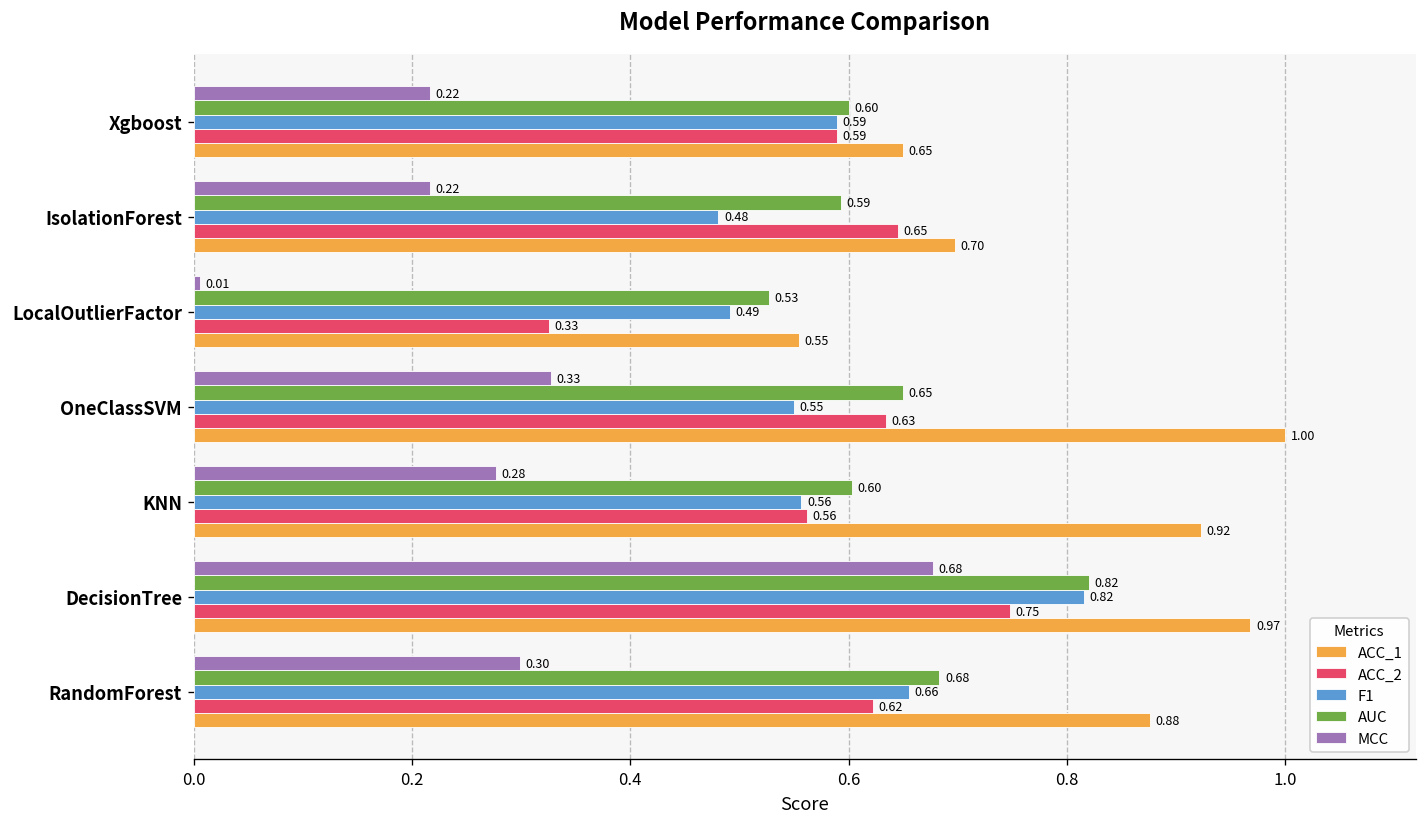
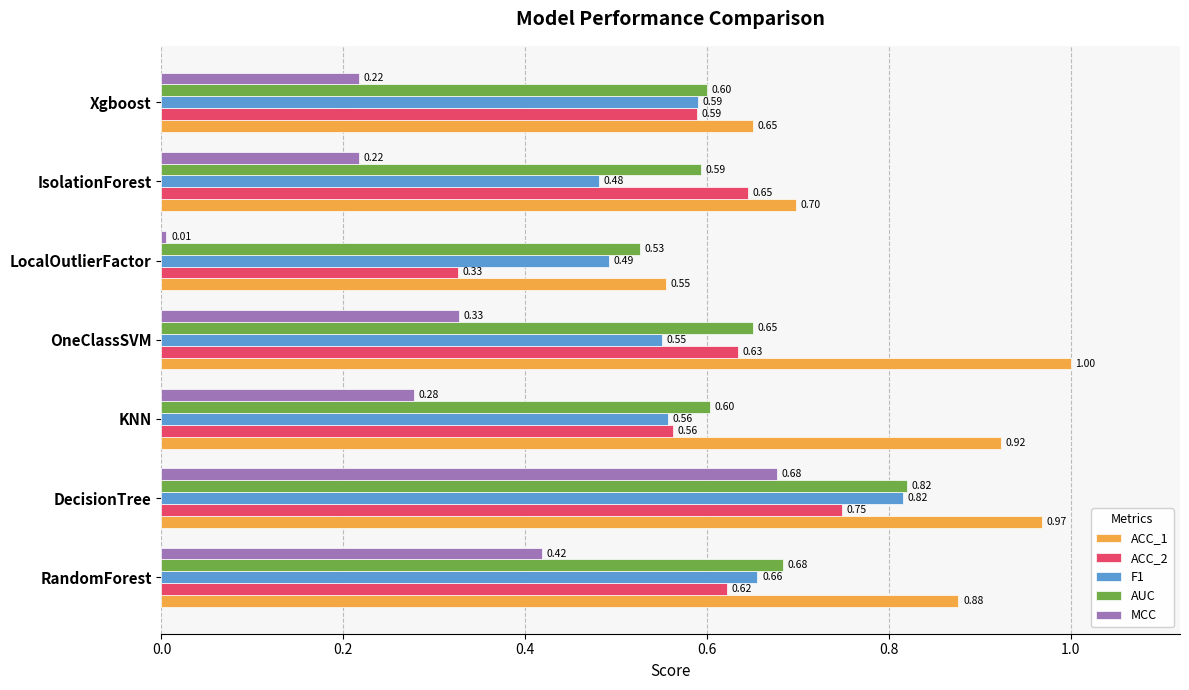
MCC, RandomForest: 0.30 -> 0.42
